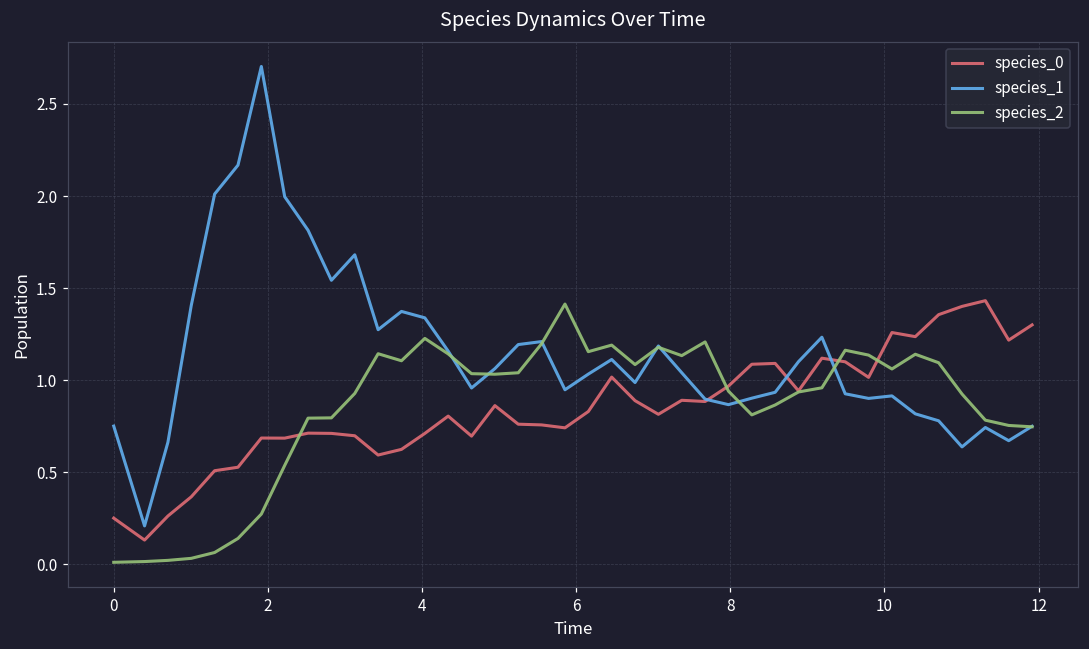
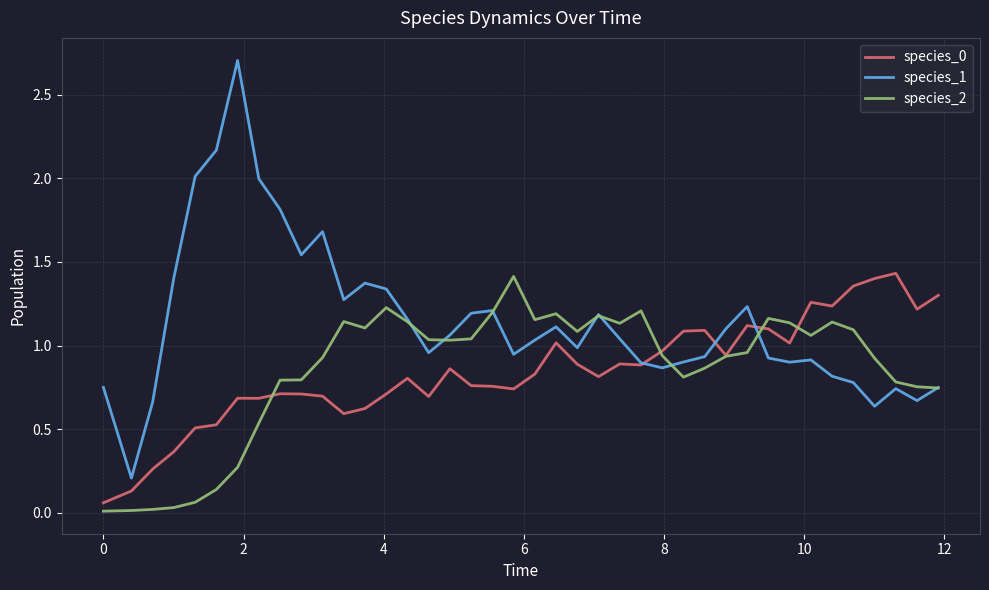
species_0, 0: 0.25 -> 0.06
